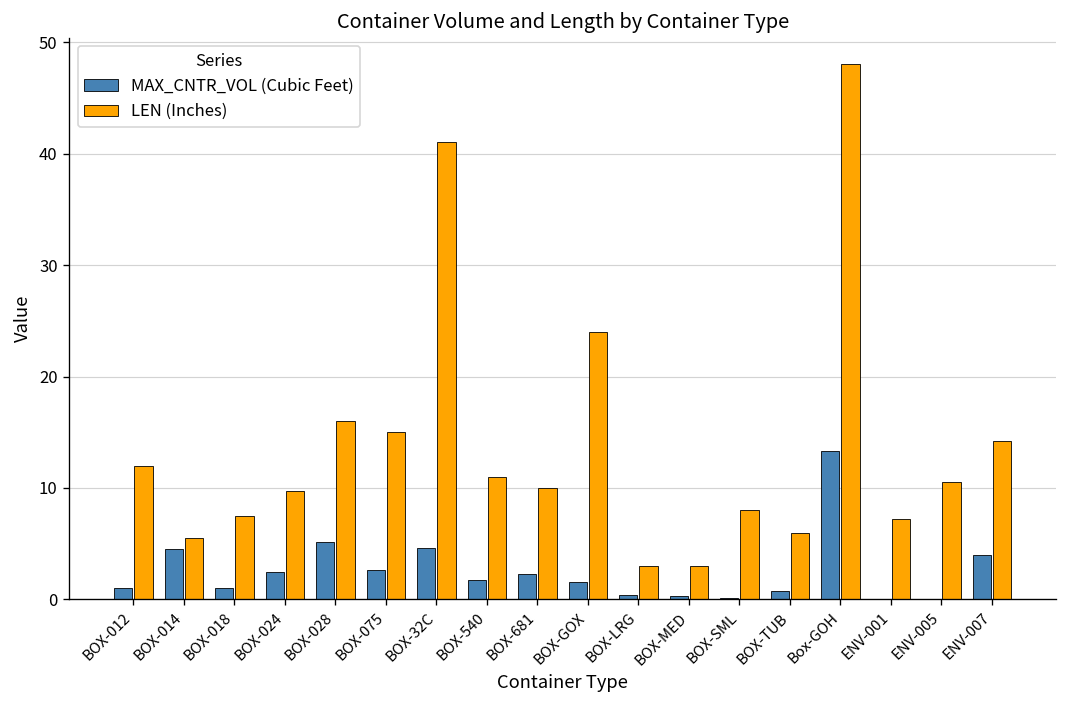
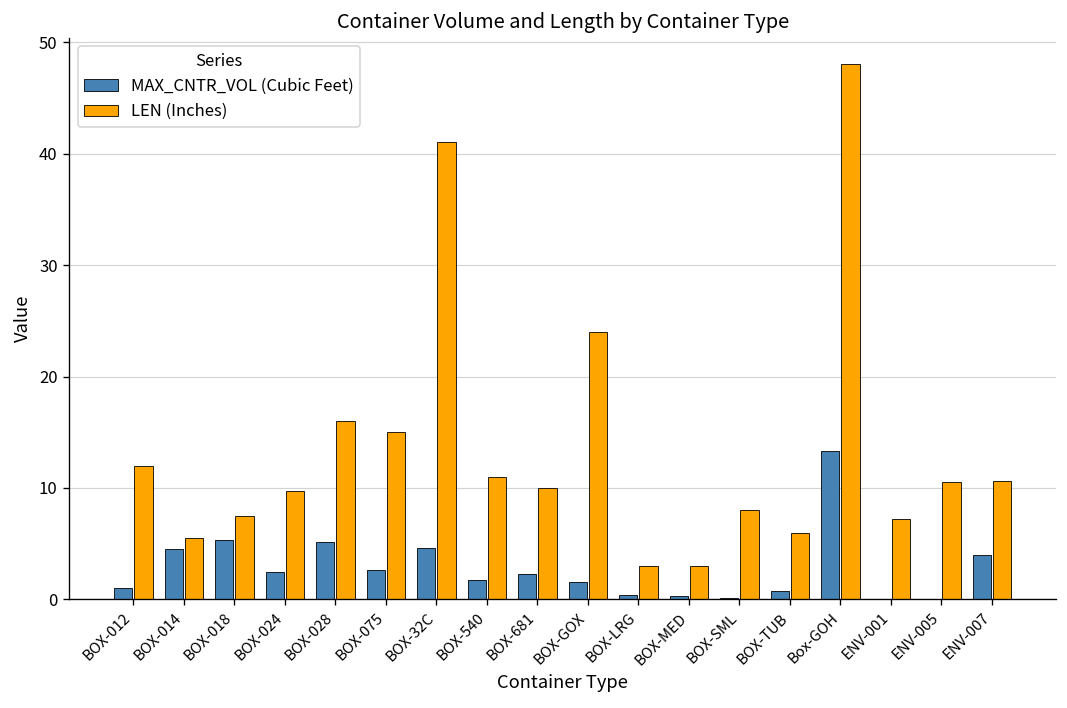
MAX_CNTR_VOL (Cubic Feet), BOX-018: 1 -> 5
LEN (Inches), ENV-007: 14 -> 11
